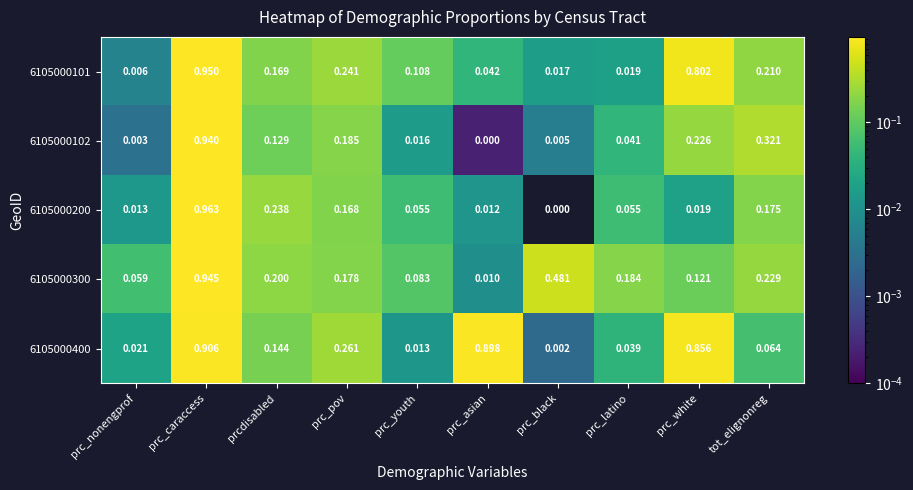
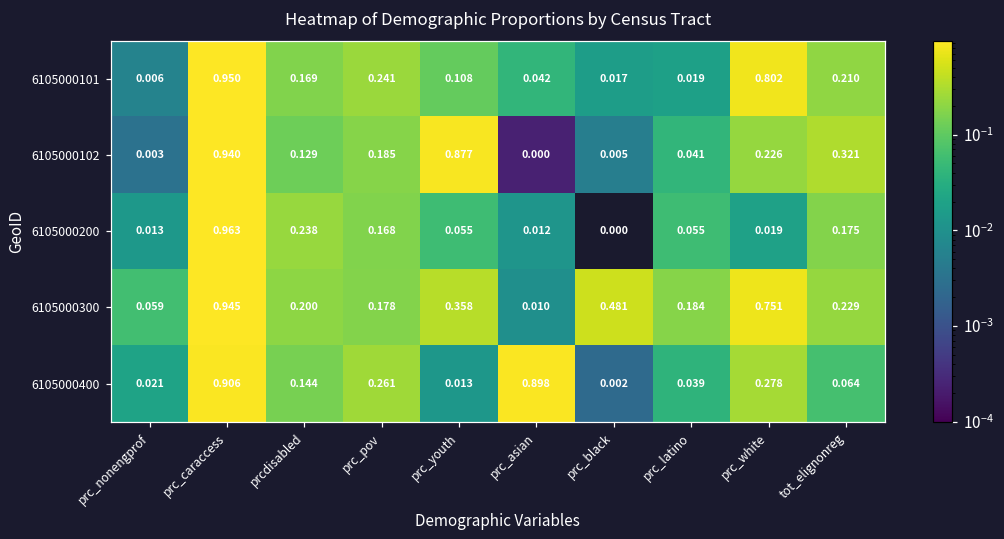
6105000102, prc_youth: 0.016 -> 0.877
6105000300, prc_youth: 0.083 -> 0.358
6105000300, prc_white: 0.121 -> 0.751
6105000400, prc_white: 0.856 -> 0.278
